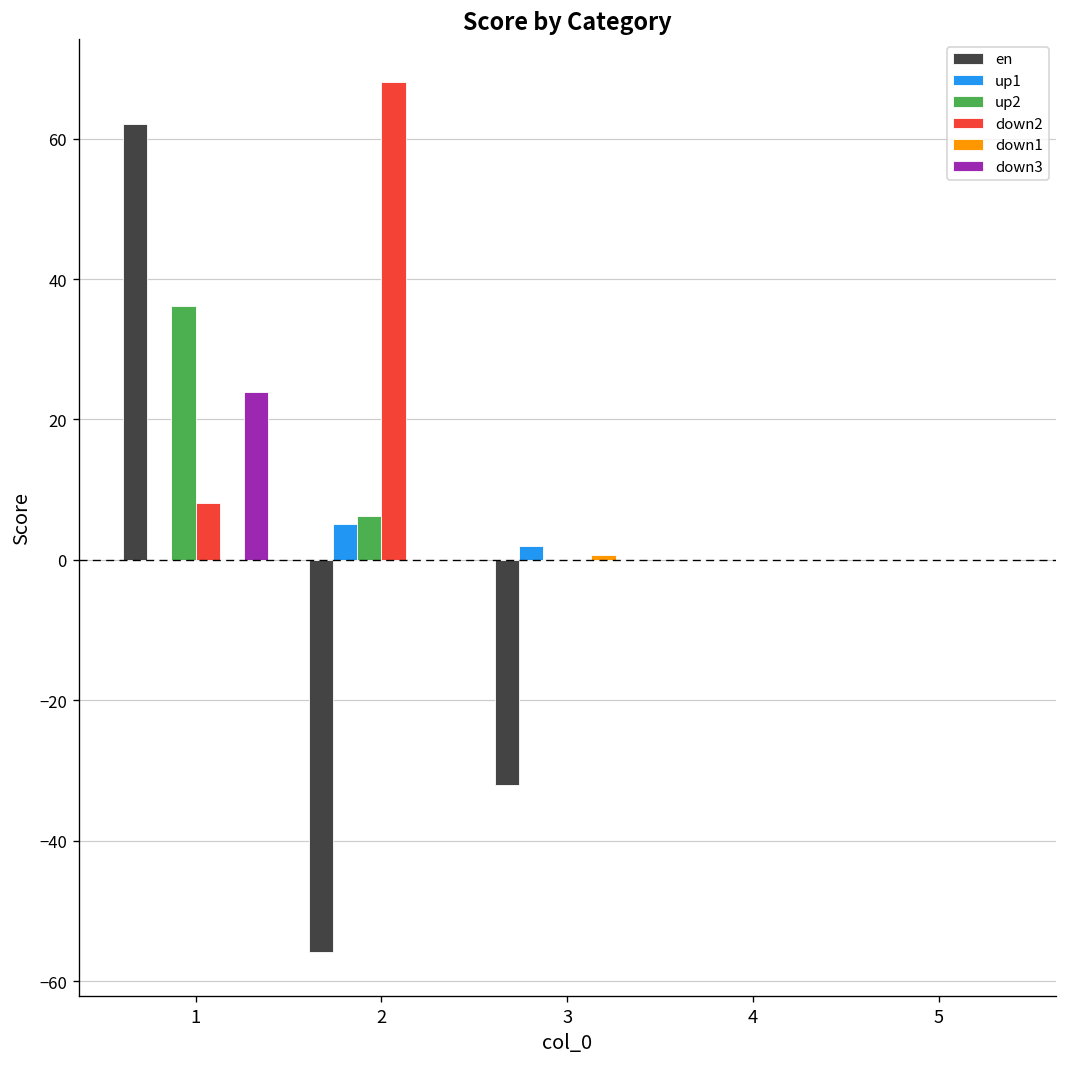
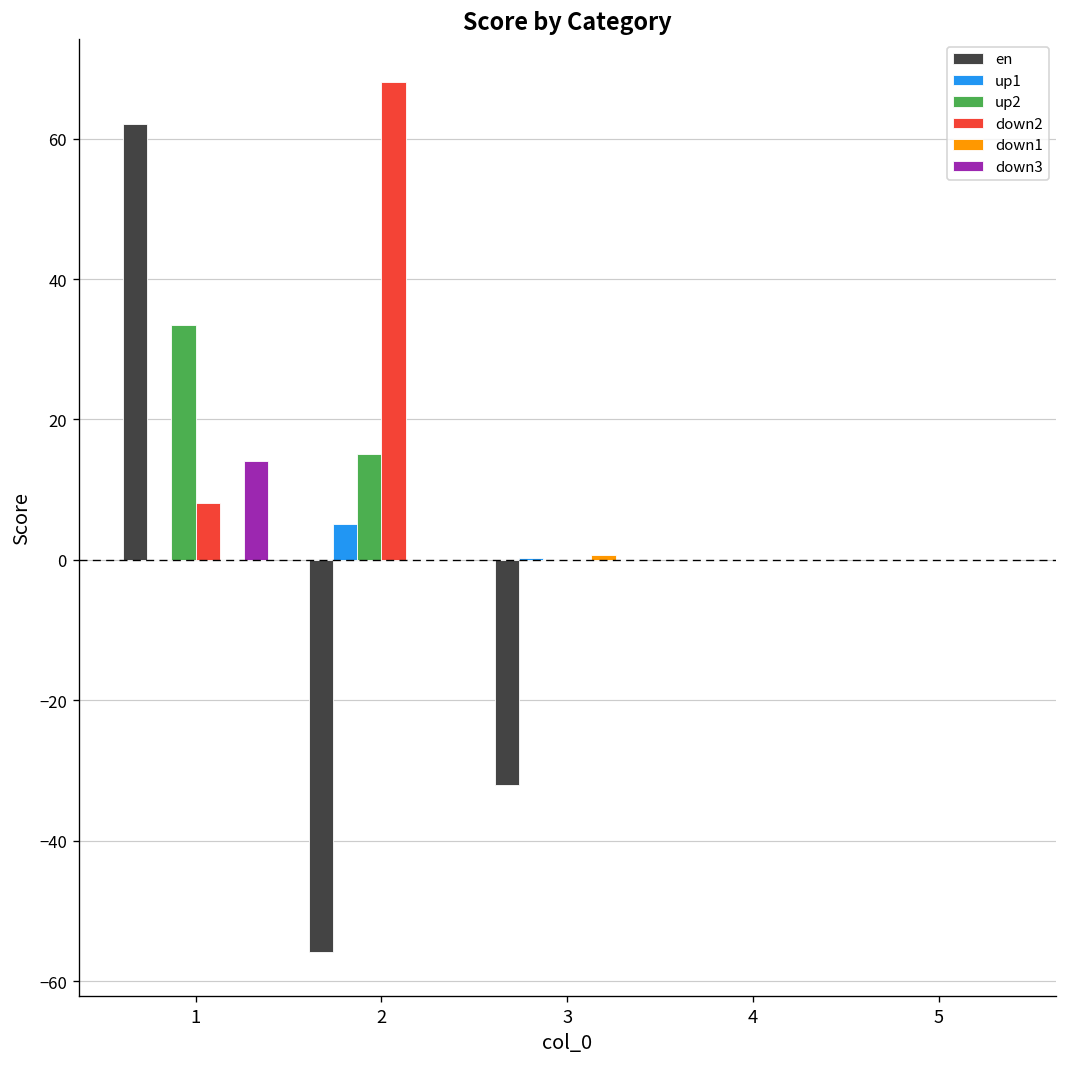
up2, 1: 36 -> 34
down3, 1: 24 -> 14
up2, 2: 6 -> 15
up1, 3: 2 -> 0
